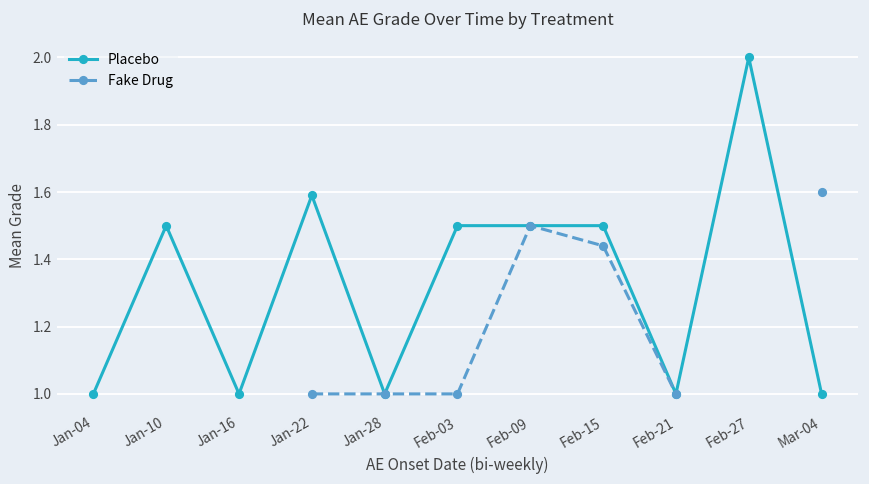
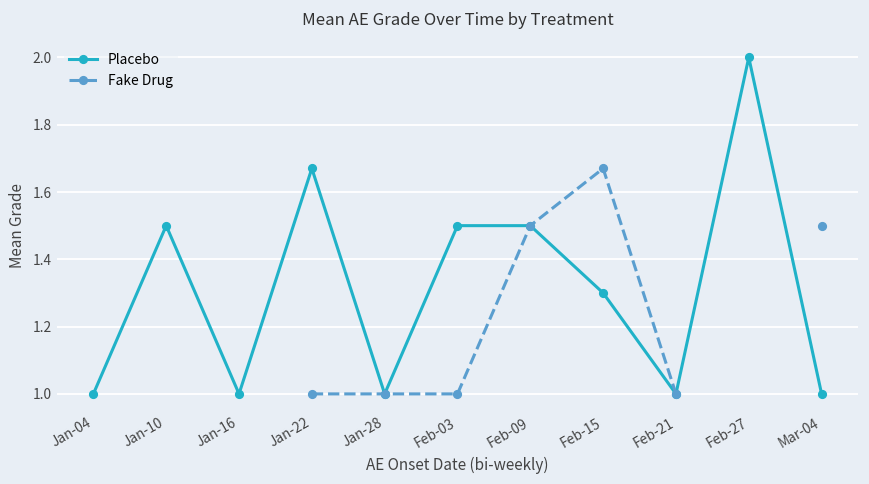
Placebo, Jan-22: 1.59 -> 1.67
Placebo, Feb-15: 1.5 -> 1.3
Fake Drug, Feb-15: 1.44 -> 1.67
Fake Drug, Mar-04: 1.6 -> 1.5
